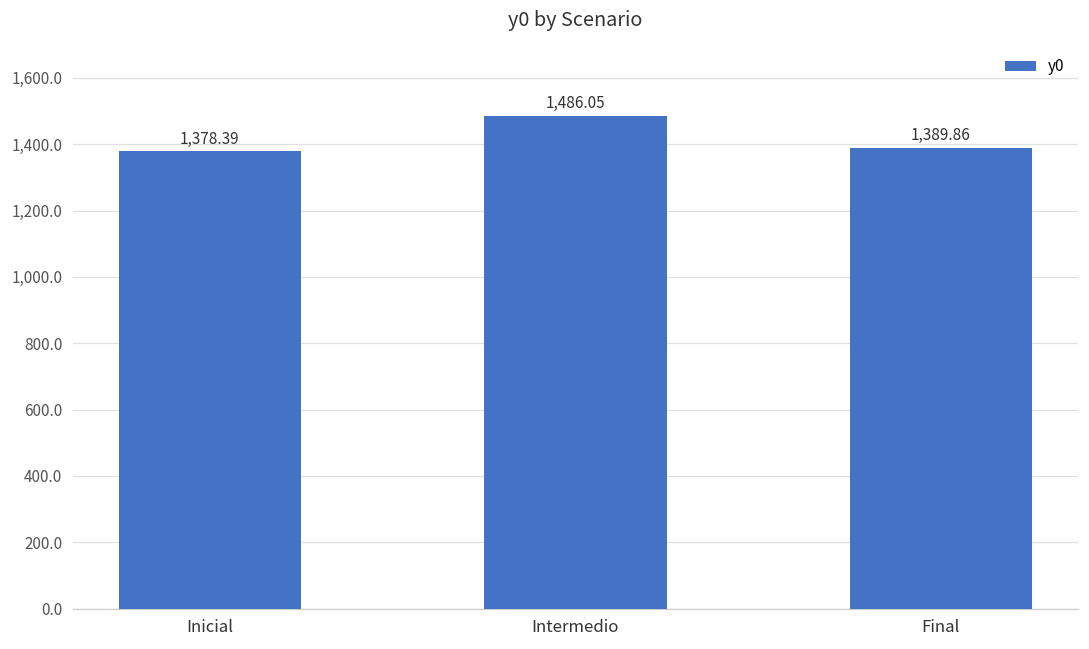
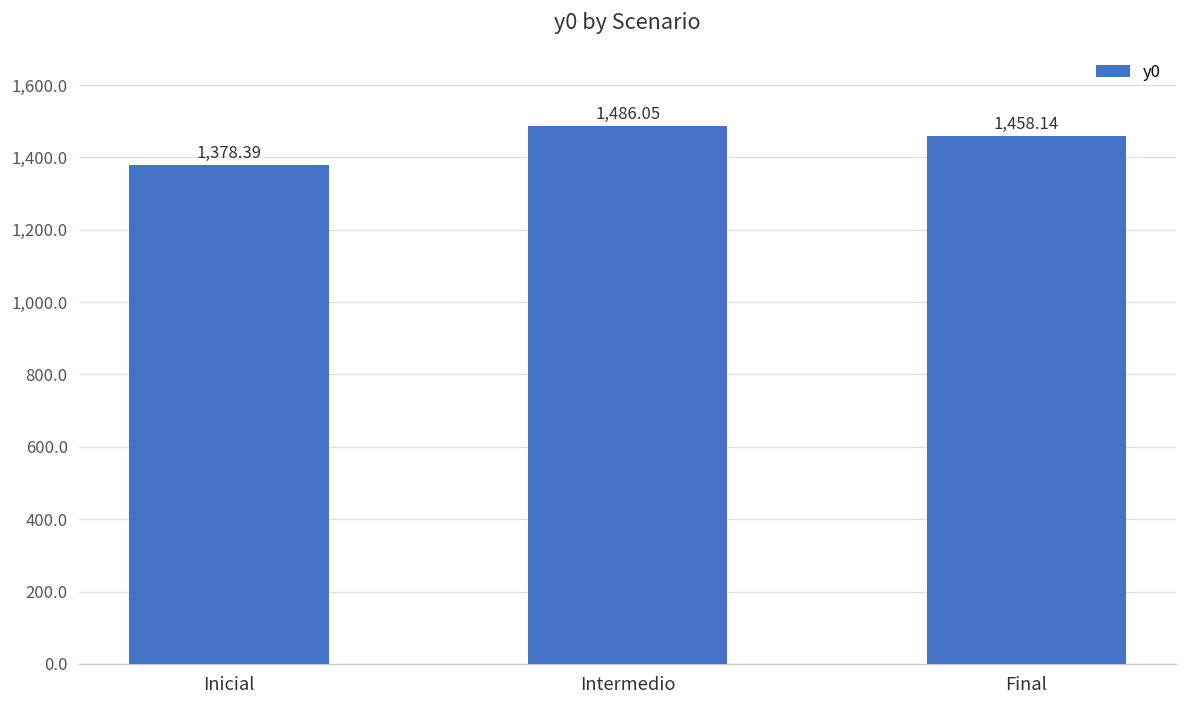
Final: 1,389.86 -> 1,458.14
